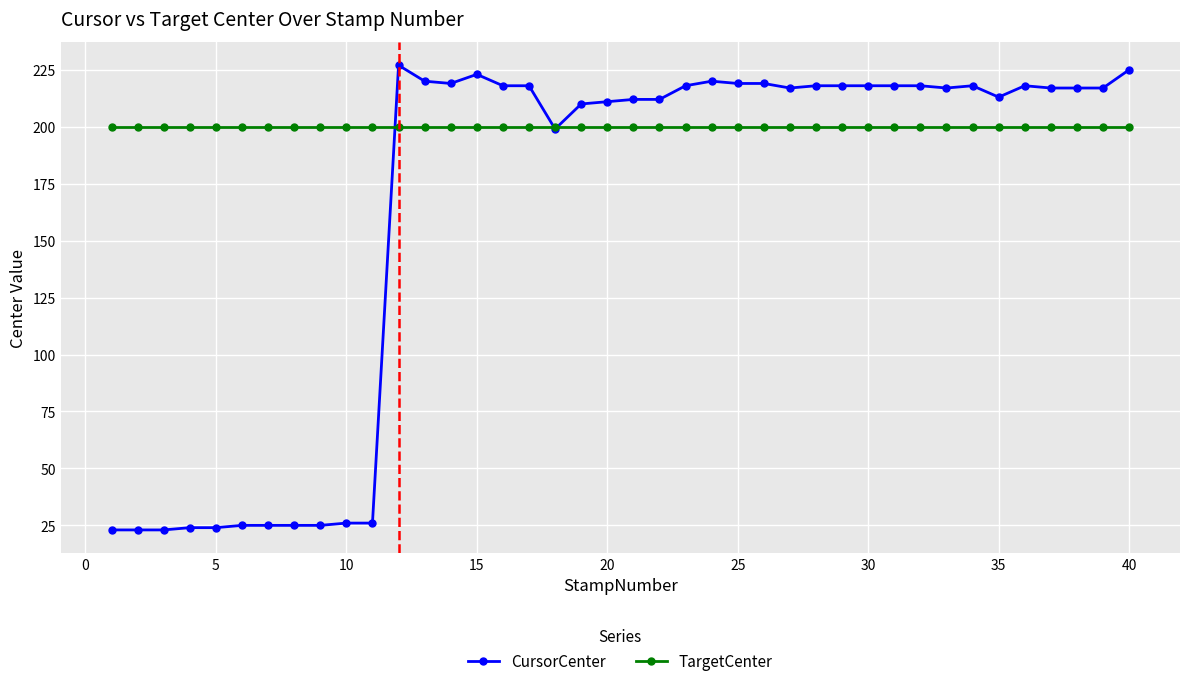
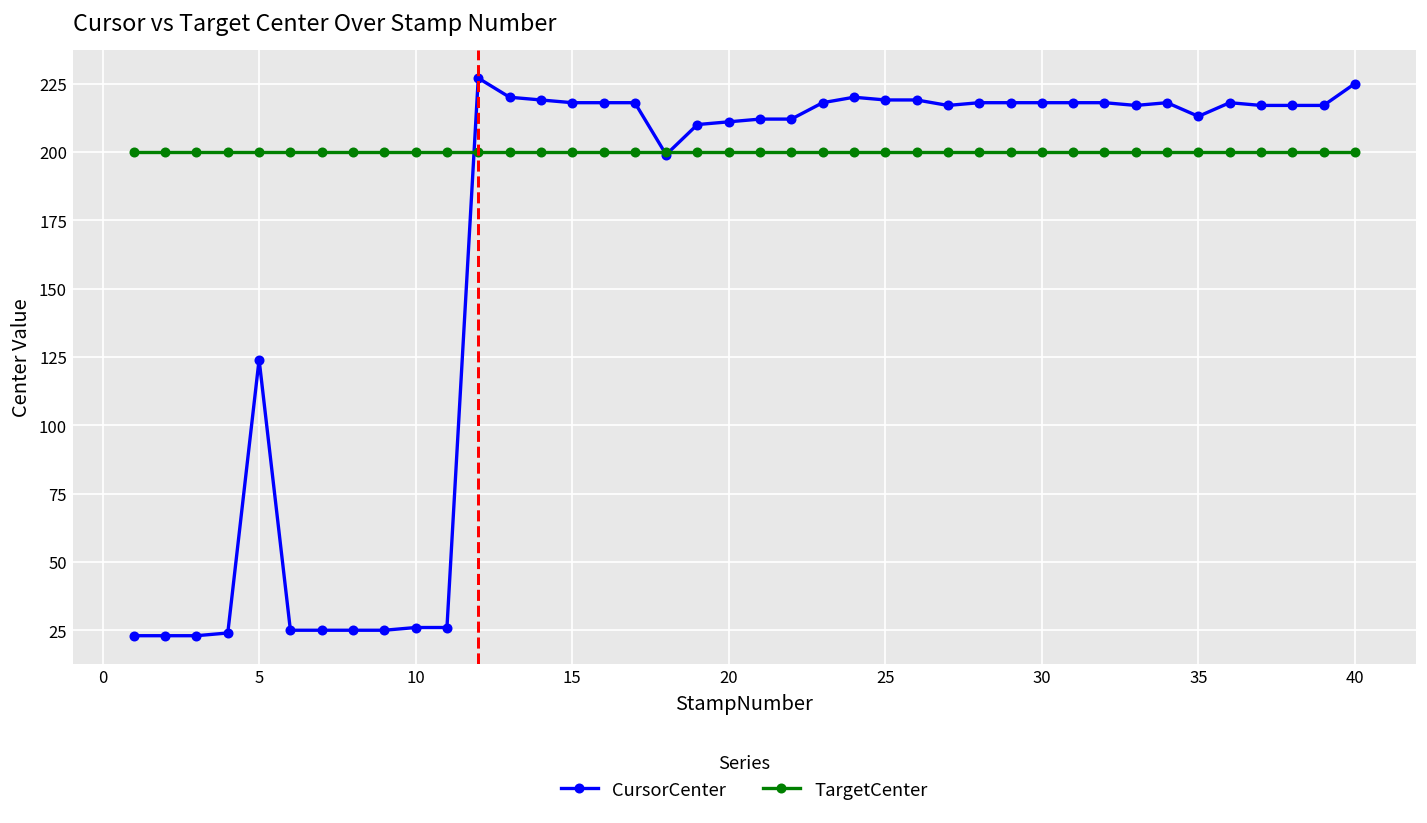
CursorCenter, 5: 24 -> 124
CursorCenter, 15: 223 -> 218
